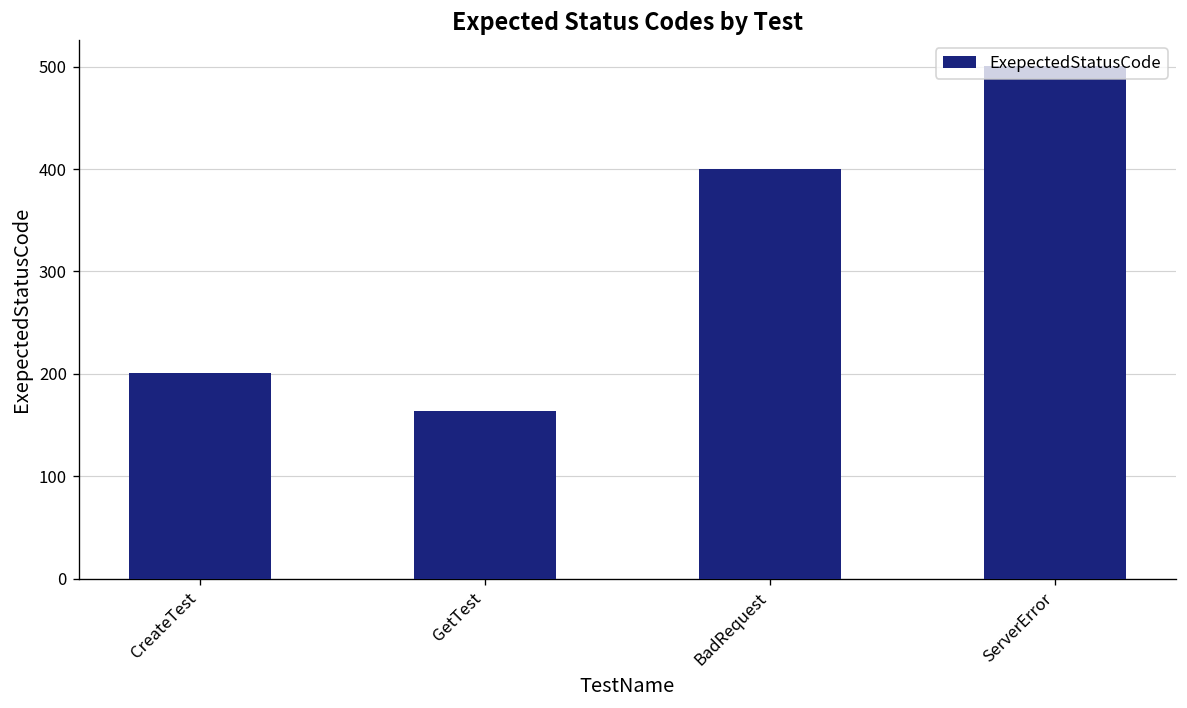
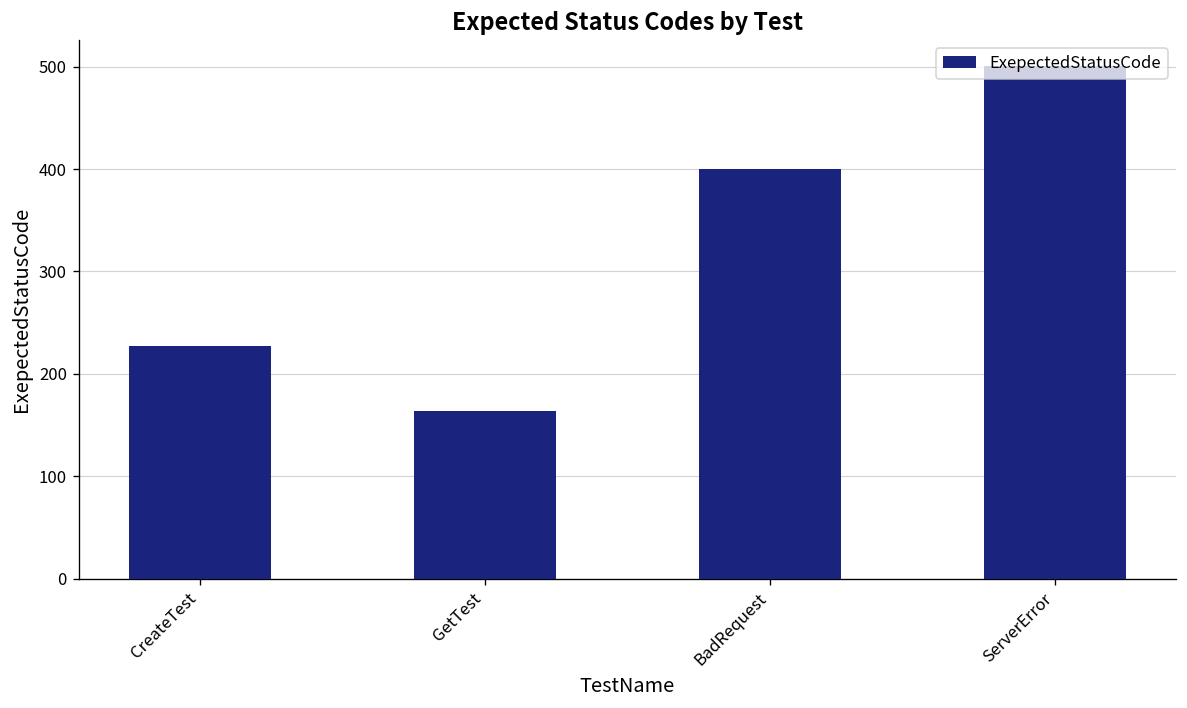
CreateTest: 200 -> 230
